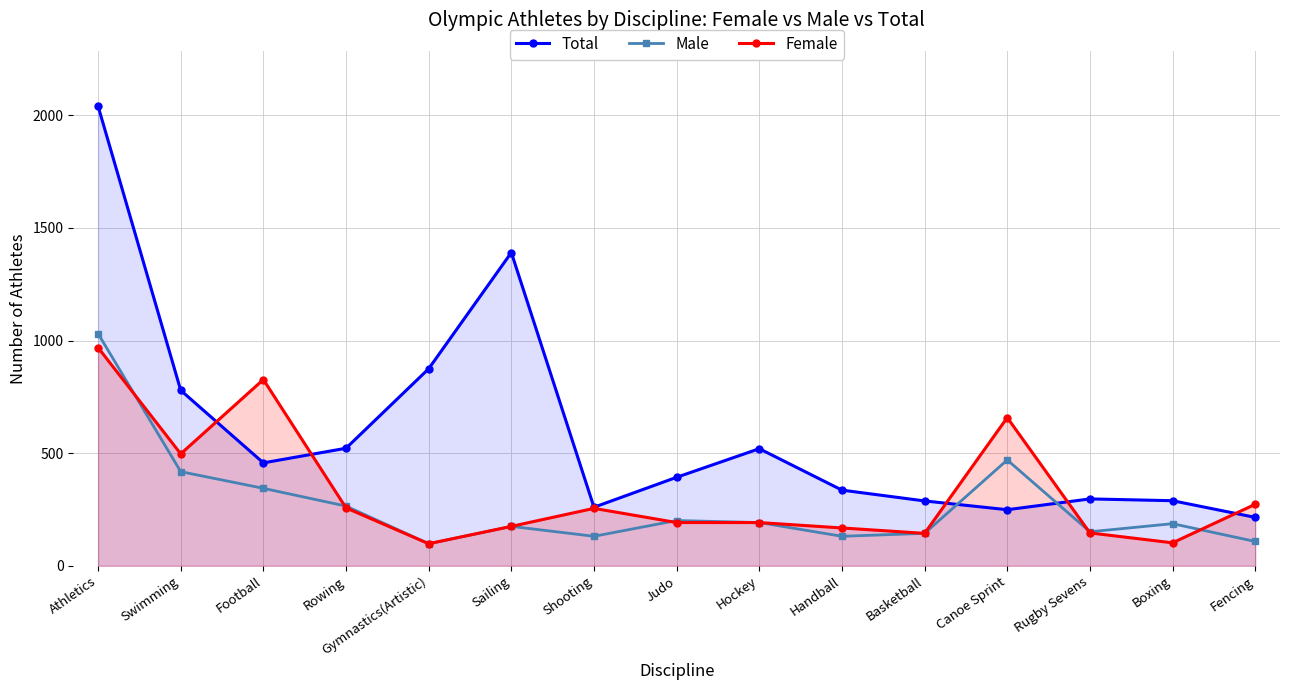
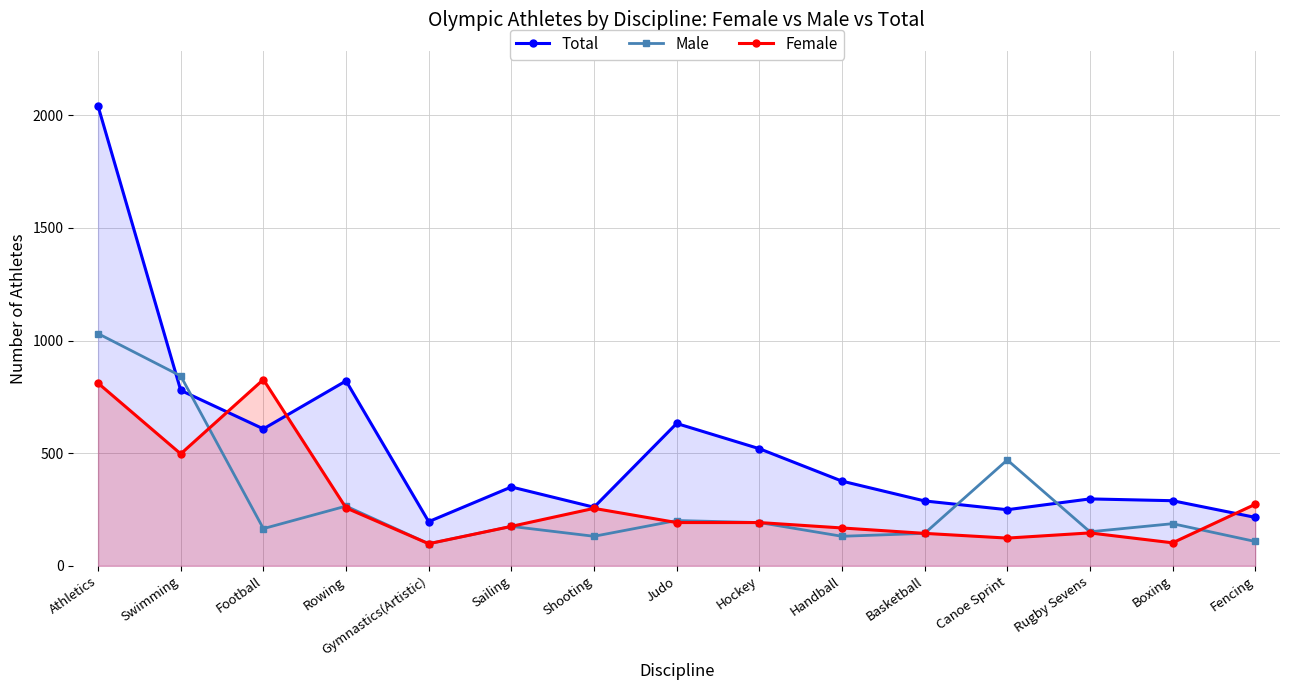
Female, Athletics: 970 -> 810
Male, Swimming: 420 -> 840
Total, Football: 460 -> 610
Male, Football: 340 -> 170
Total, Rowing: 520 -> 820
Total, Gymnastics(Artistic): 880 -> 200
Total, Sailing: 1390 -> 350
Total, Judo: 390 -> 630
Total, Handball: 340 -> 380
Female, Canoe Sprint: 660 -> 120
